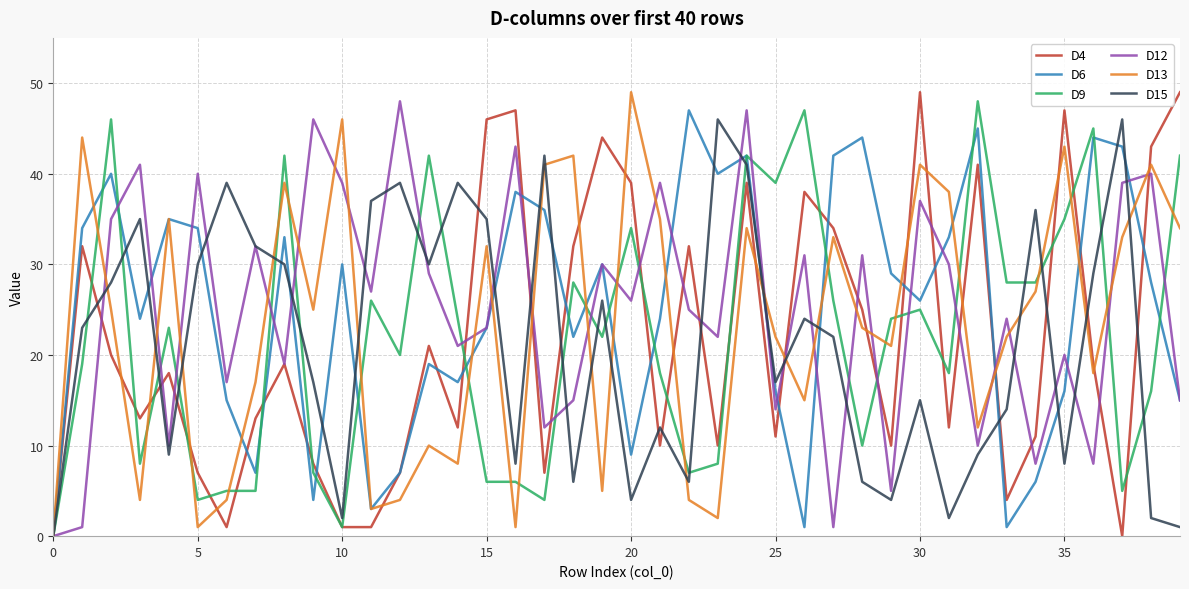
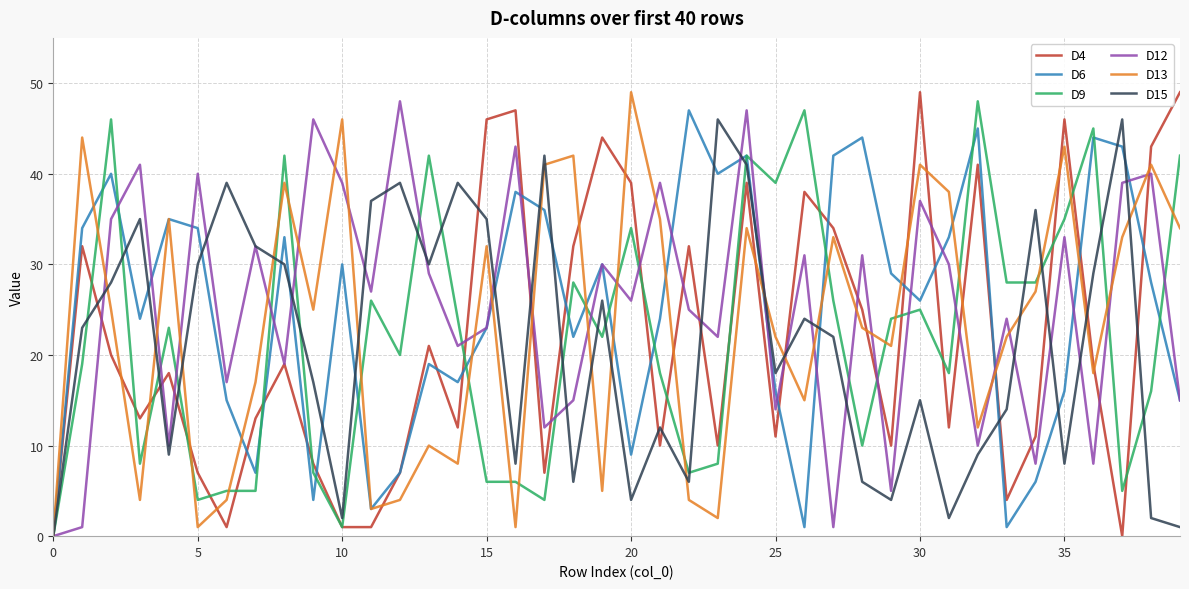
D15, 25: 17 -> 18
D4, 35: 47 -> 46
D12, 35: 20 -> 33
